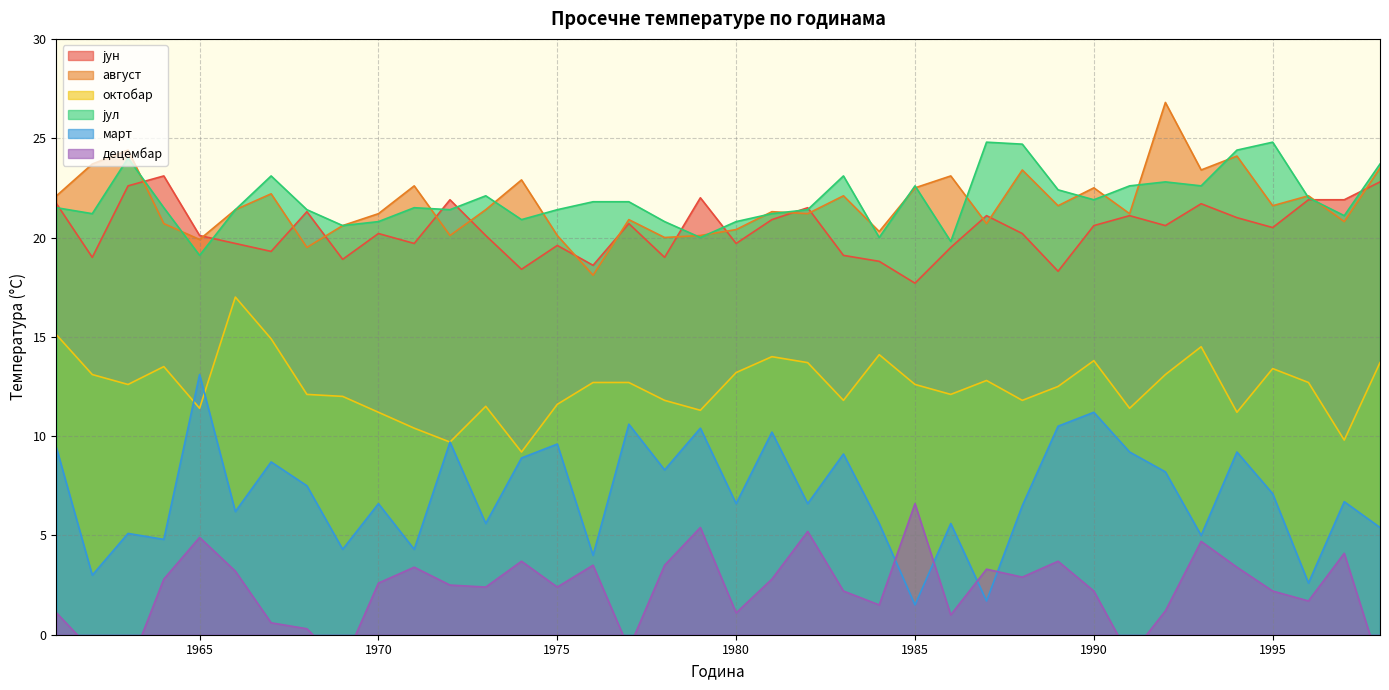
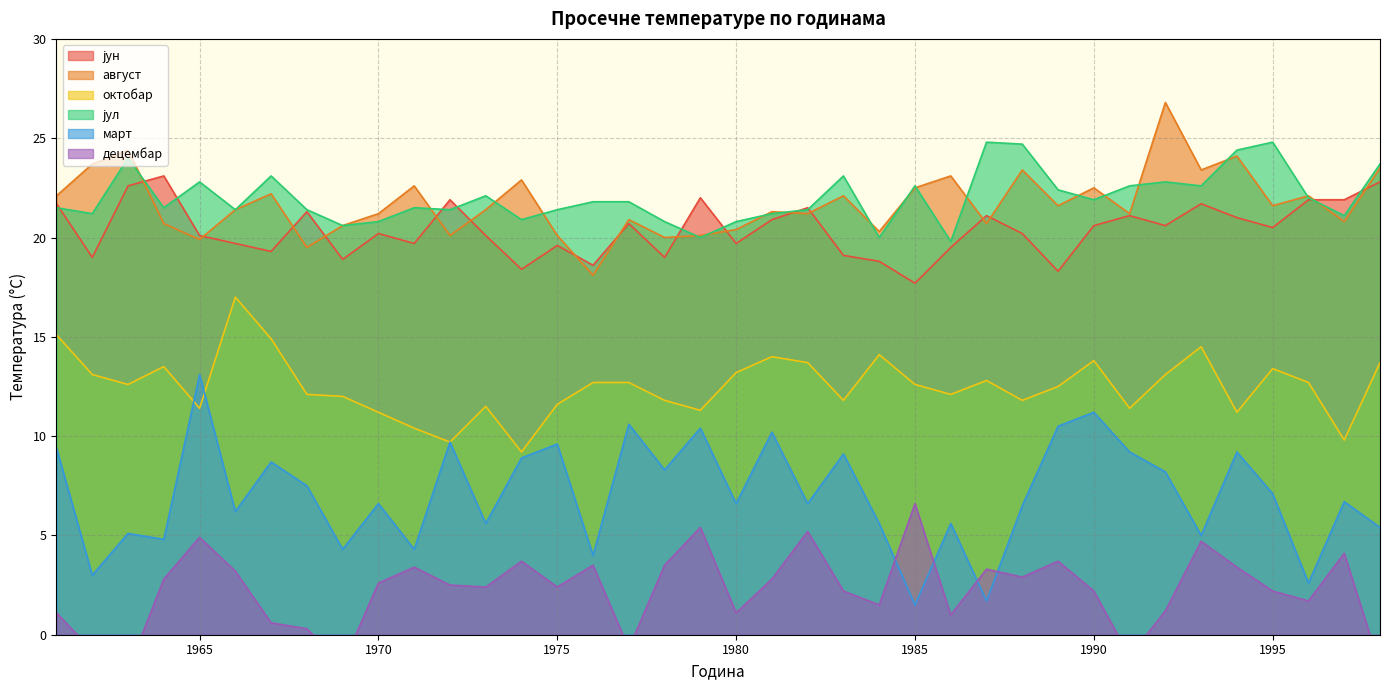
јул, 1965: 19.1 -> 22.8
